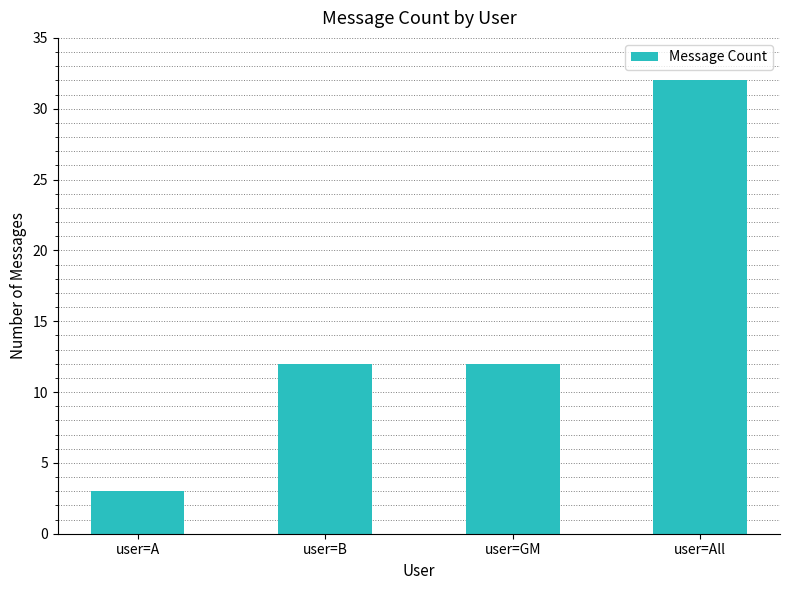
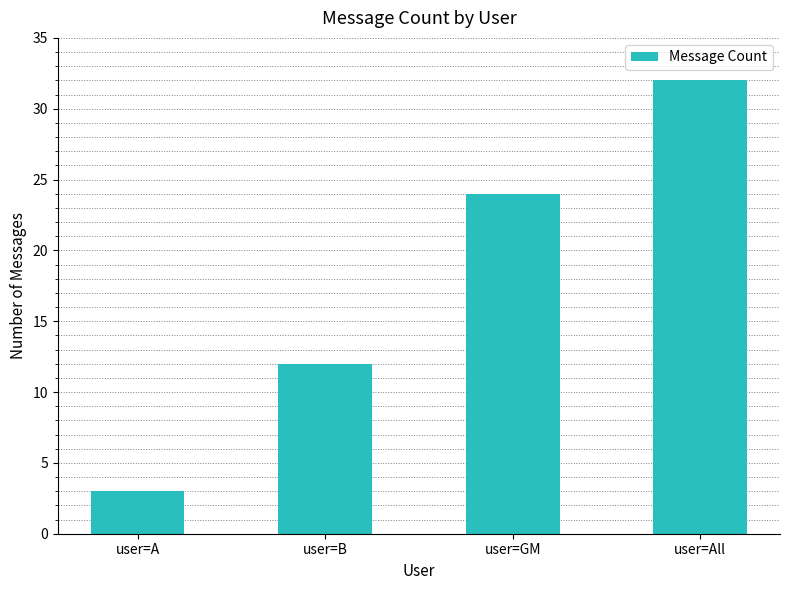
user=GM: 12 -> 24
